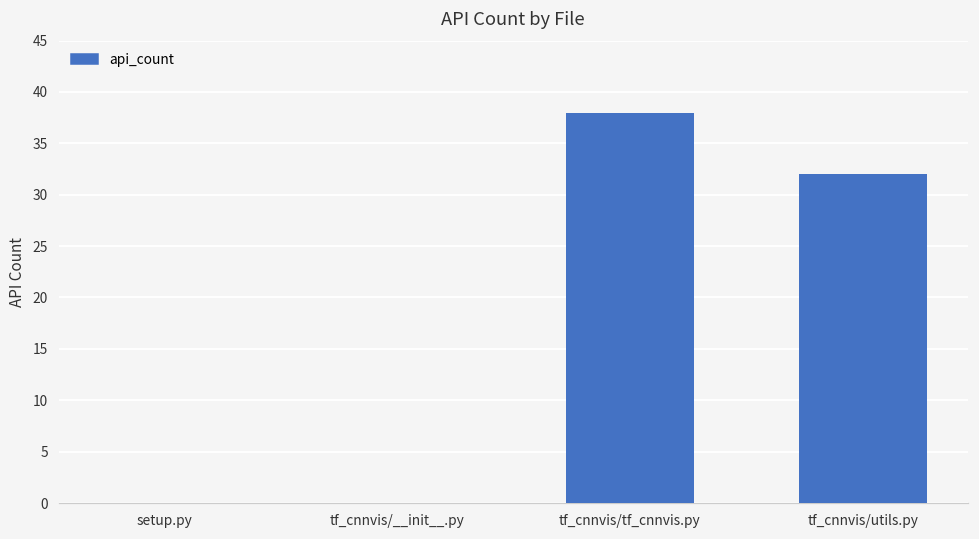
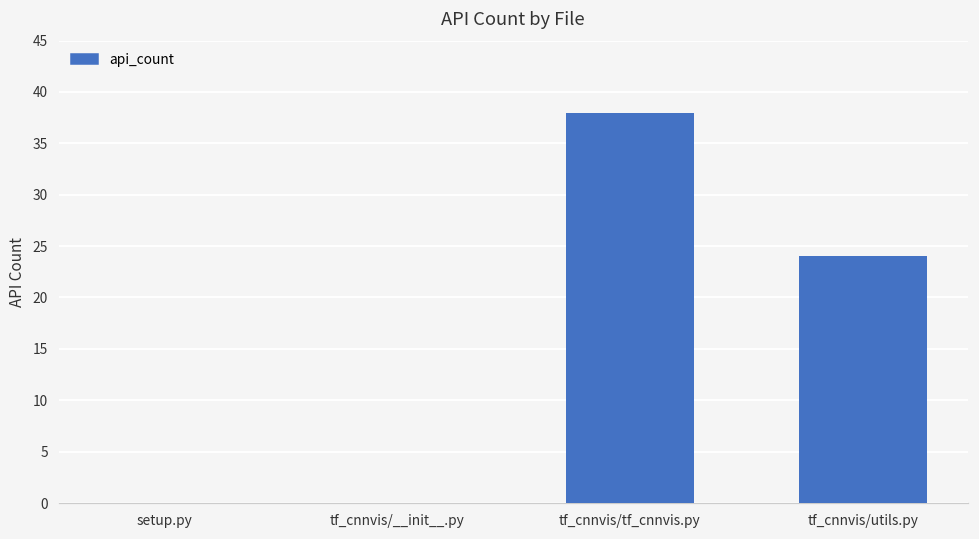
tf_cnnvis/utils.py: 32 -> 24
